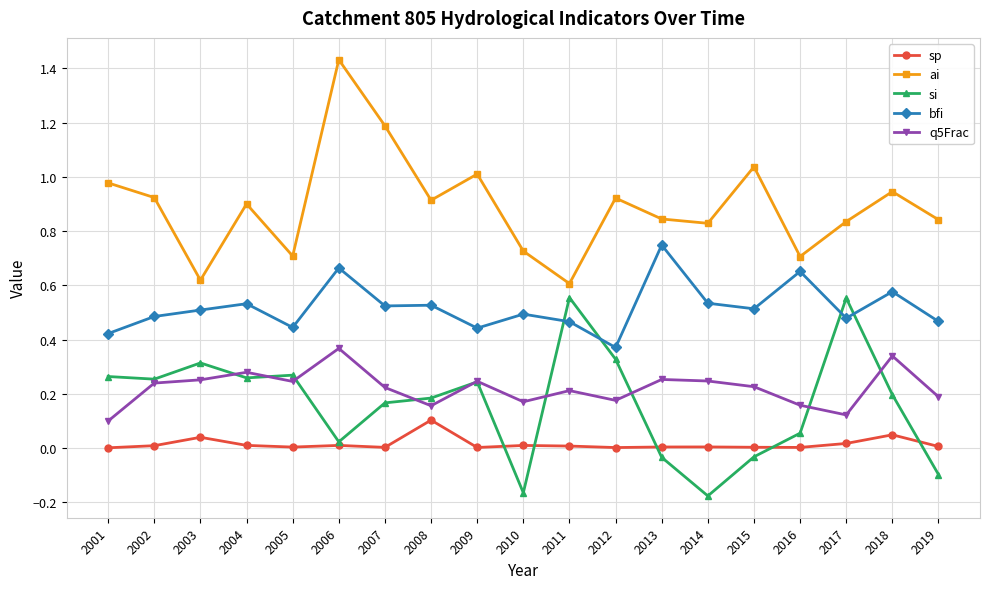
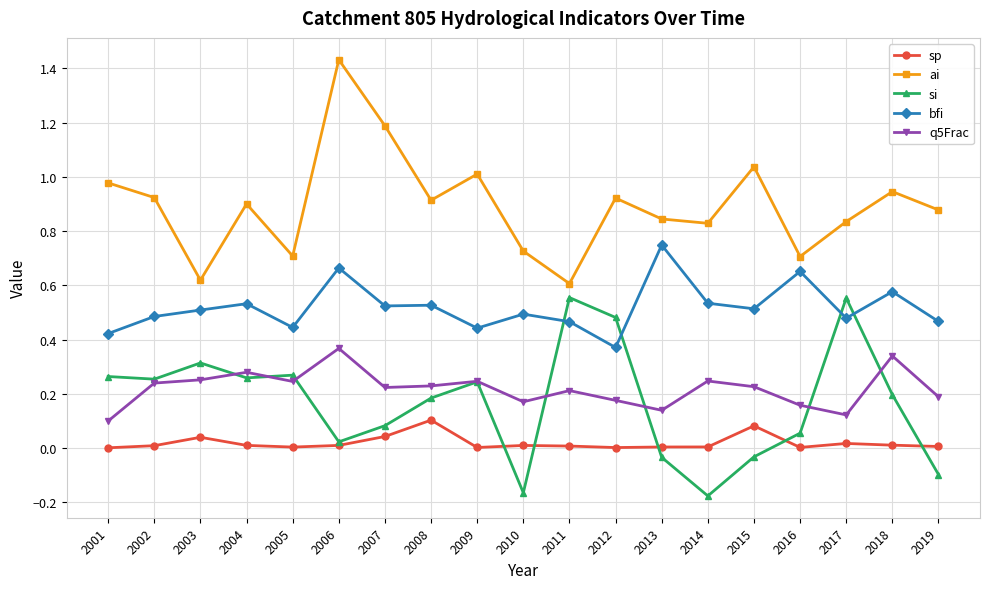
sp, 2007: 0.00 -> 0.04
si, 2007: 0.17 -> 0.08
q5Frac, 2008: 0.16 -> 0.23
si, 2012: 0.33 -> 0.48
q5Frac, 2013: 0.25 -> 0.14
sp, 2015: 0.00 -> 0.08
sp, 2018: 0.05 -> 0.01
ai, 2019: 0.84 -> 0.88
